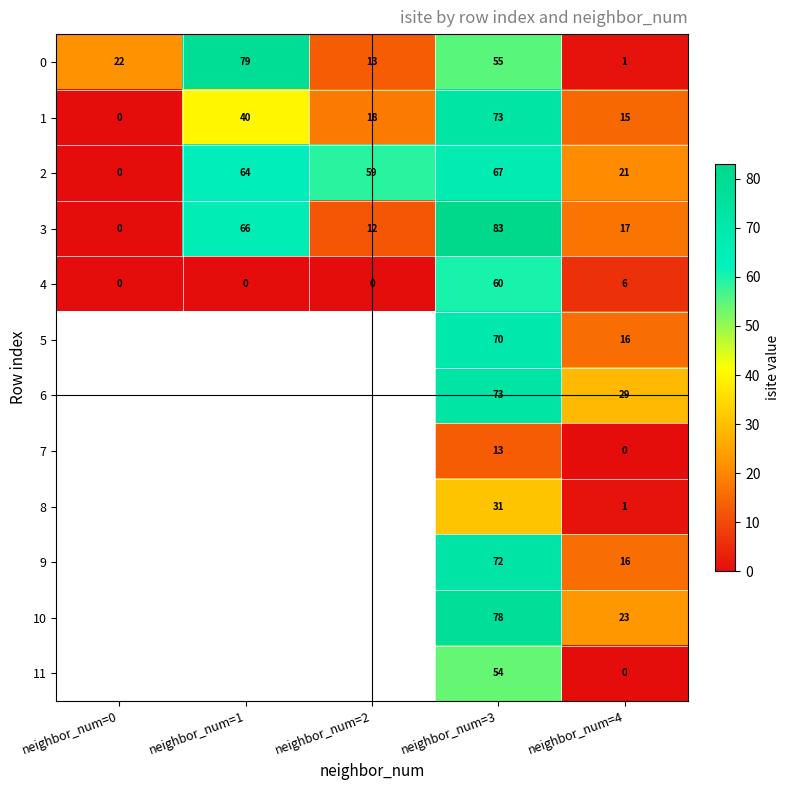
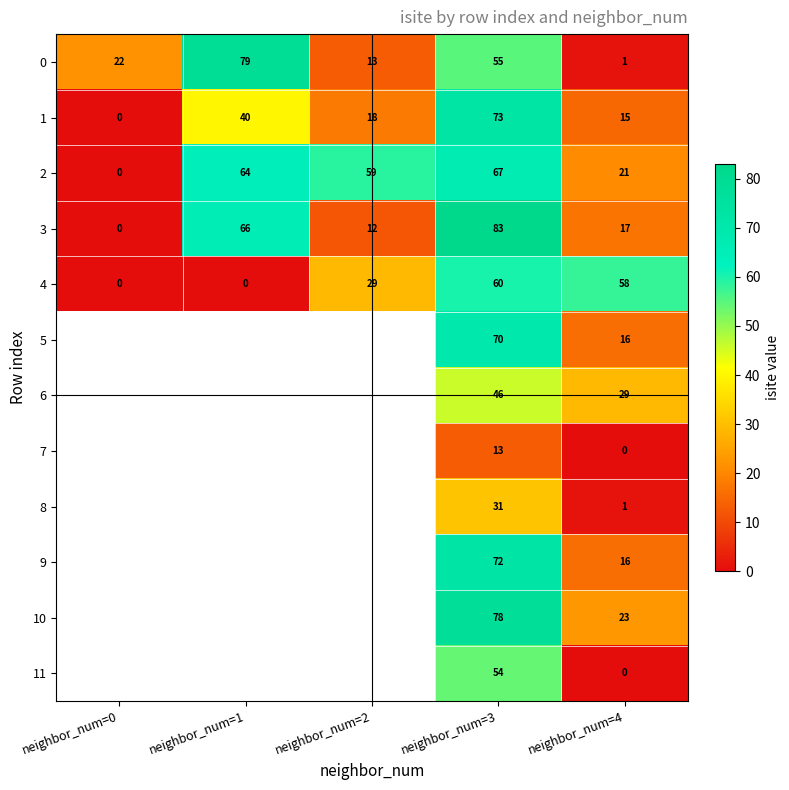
4, neighbor_num=2: 0 -> 29
4, neighbor_num=4: 6 -> 58
6, neighbor_num=3: 73 -> 46
